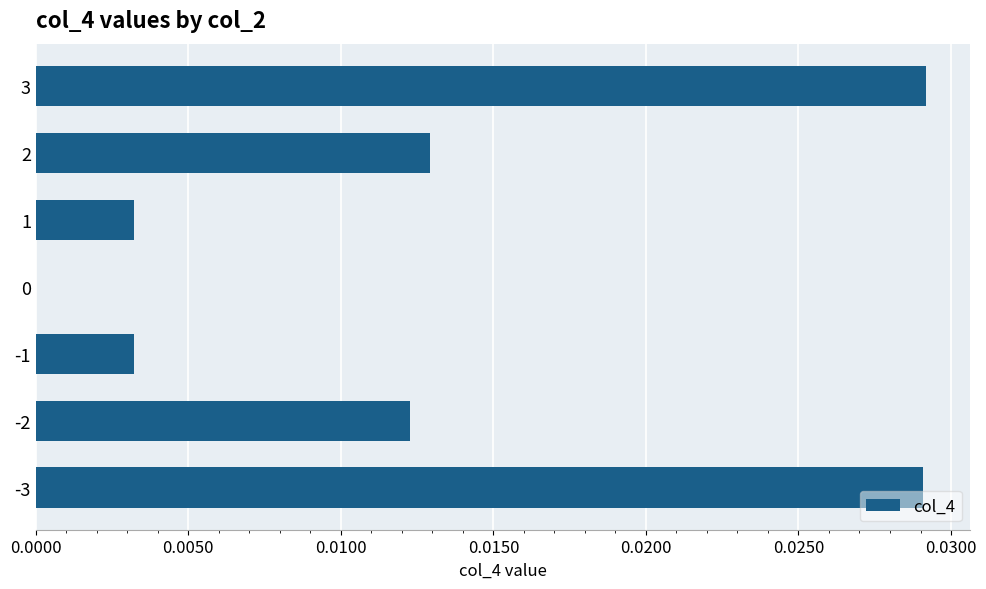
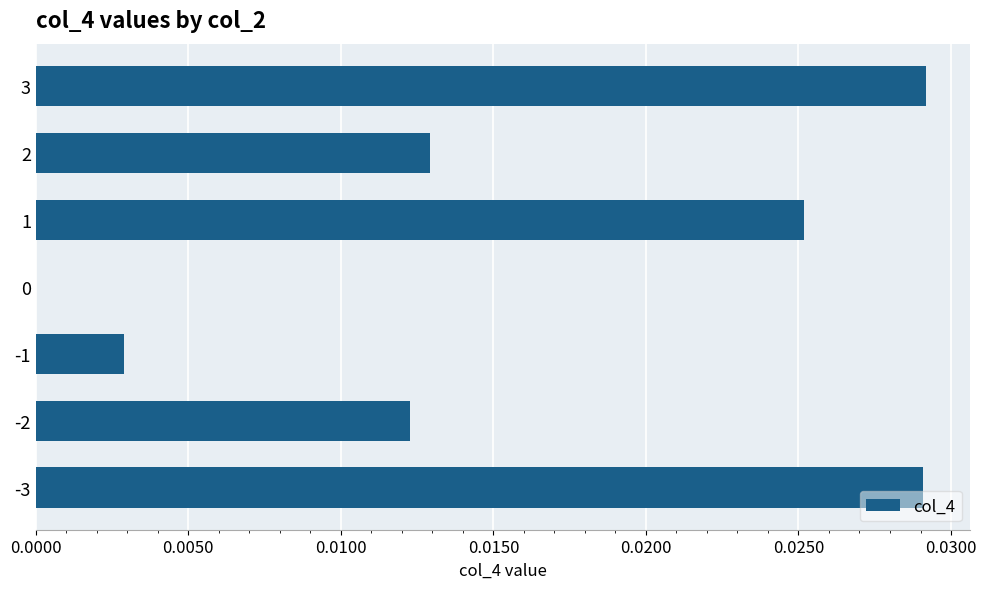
1: 0.0032 -> 0.0252
-1: 0.0032 -> 0.0029
